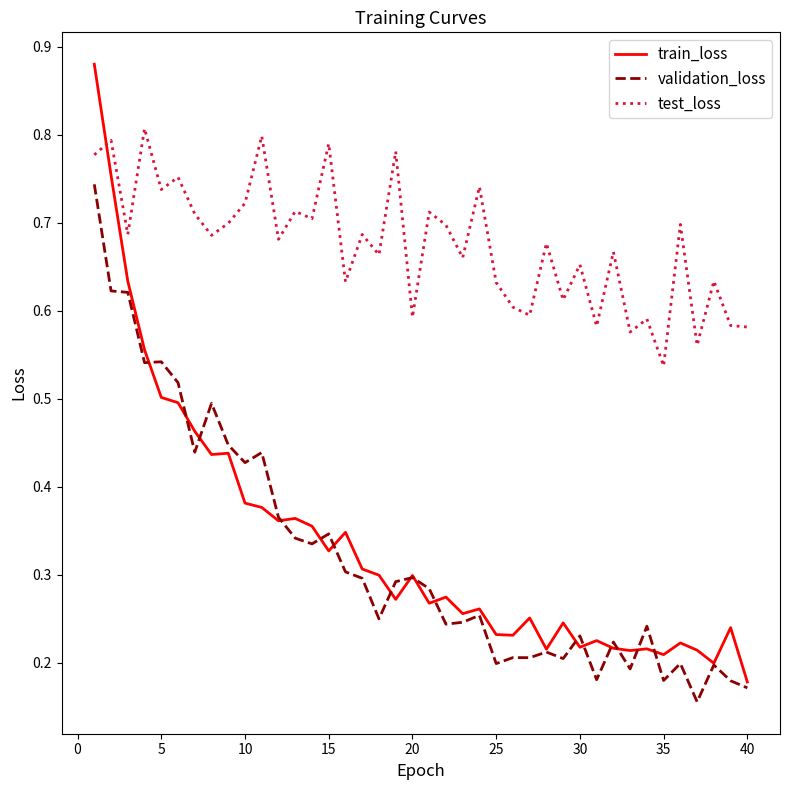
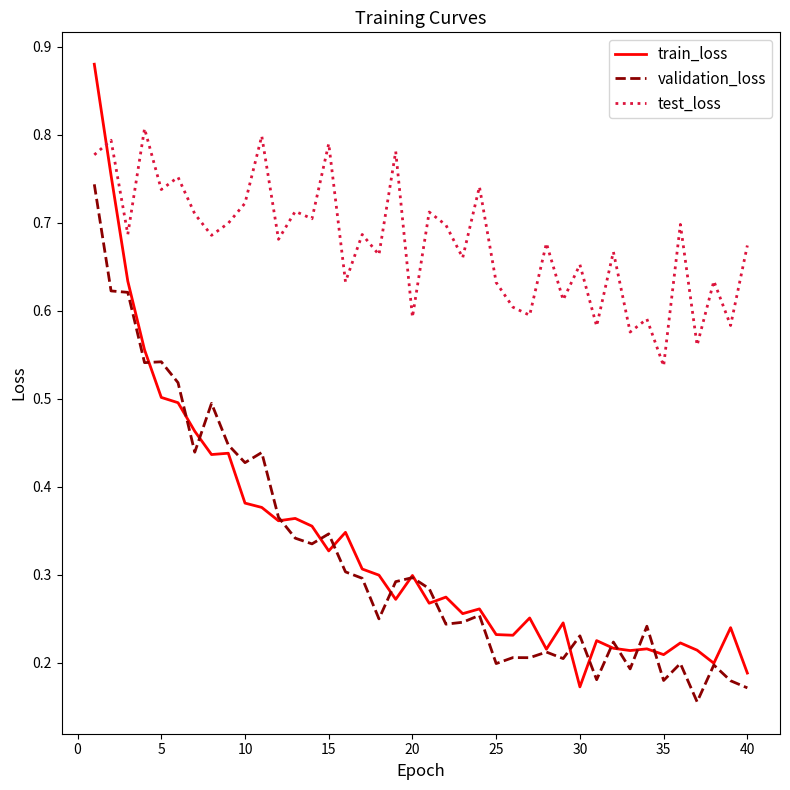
train_loss, 30: 0.22 -> 0.17
train_loss, 40: 0.18 -> 0.19
test_loss, 40: 0.58 -> 0.67
